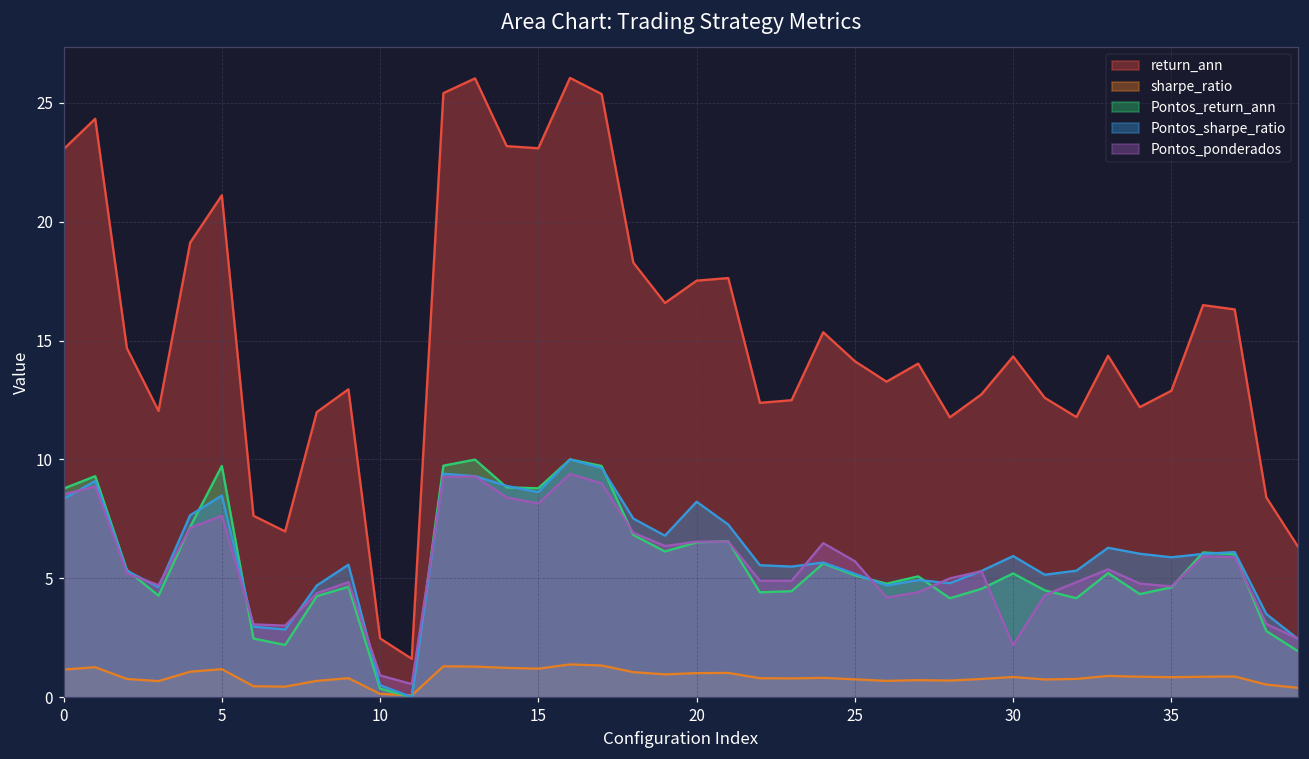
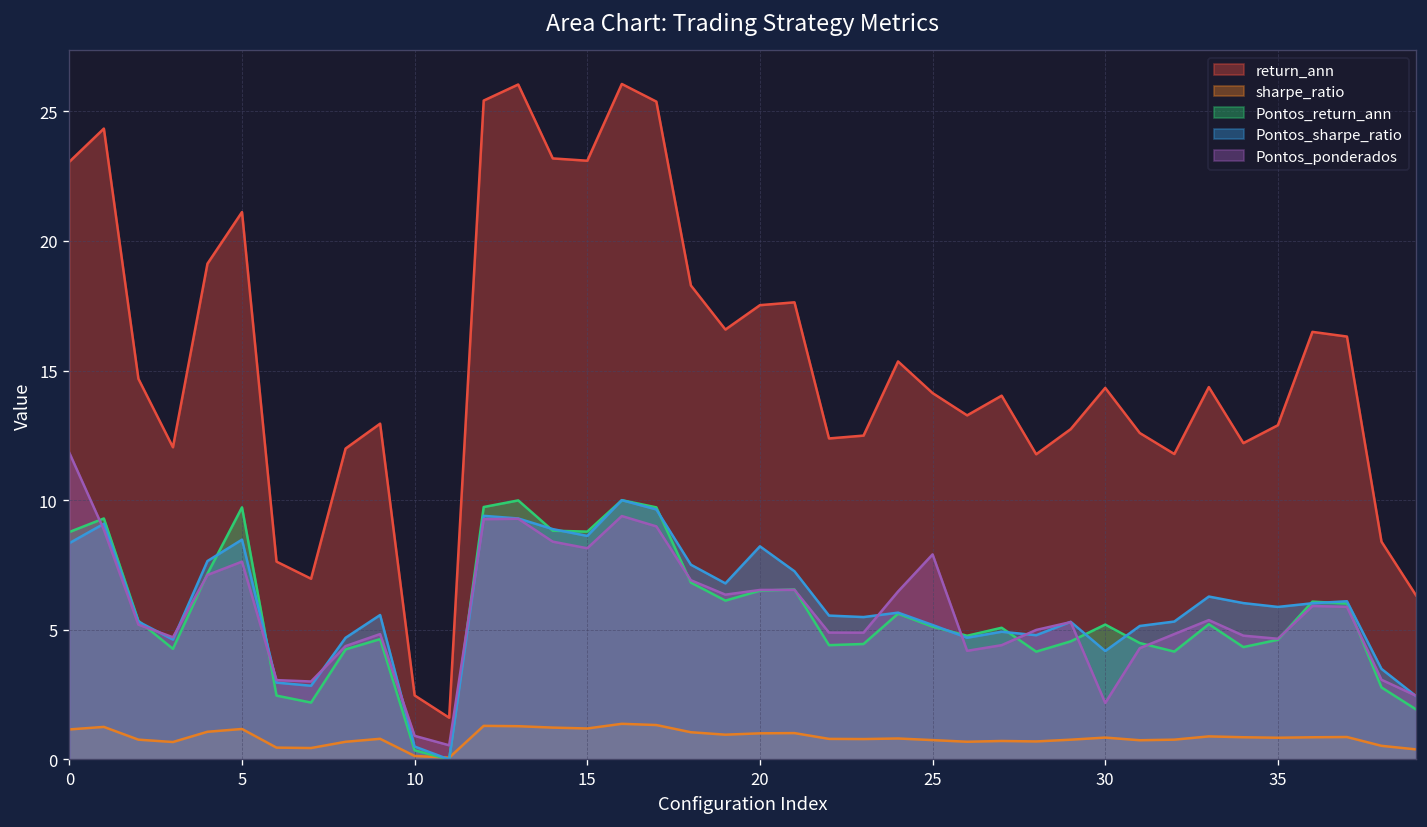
Pontos_ponderados, 0: 8.5 -> 11.8
Pontos_ponderados, 25: 5.7 -> 7.9
Pontos_sharpe_ratio, 30: 5.9 -> 4.2
